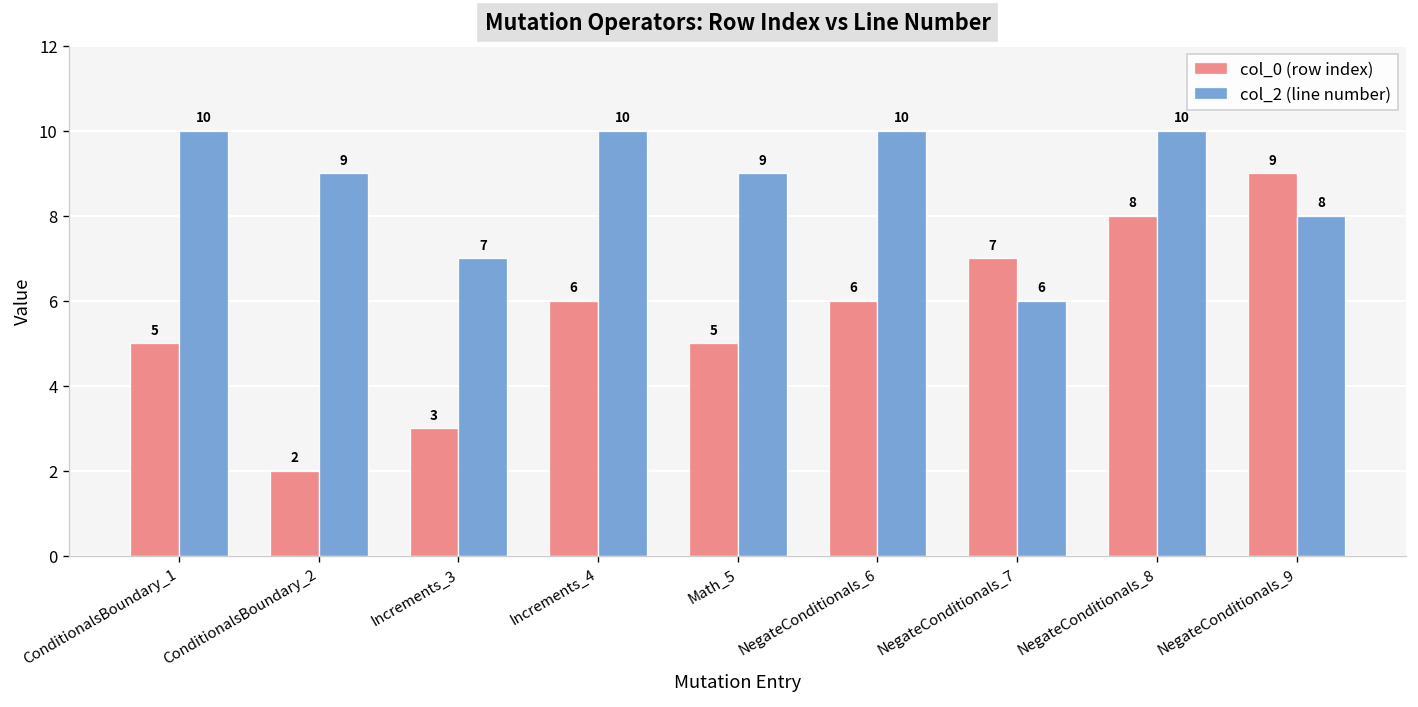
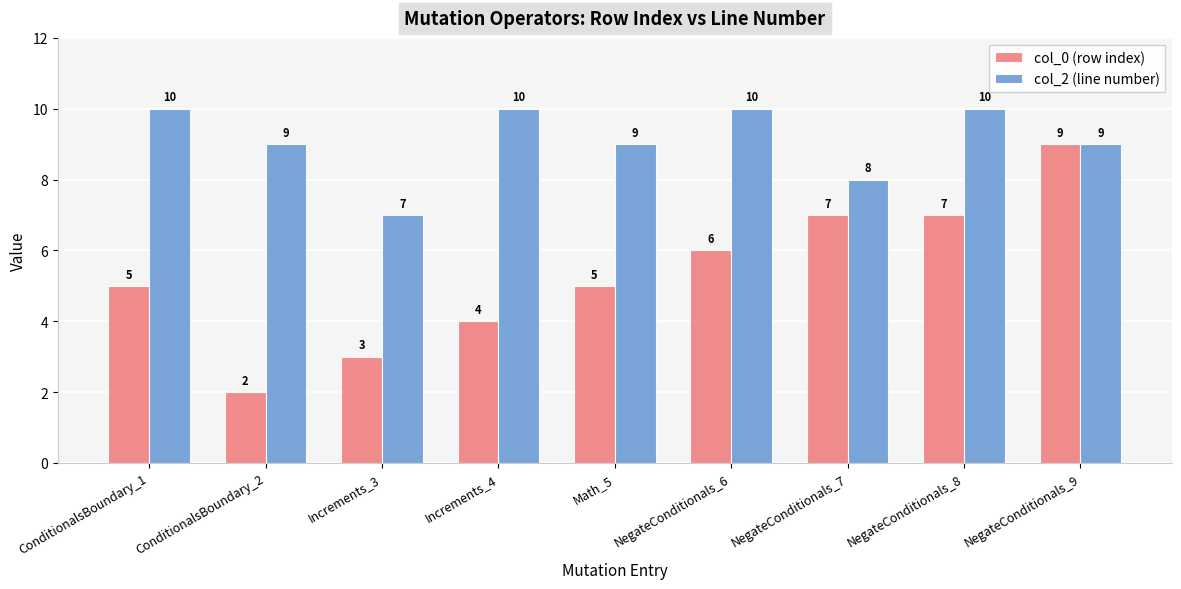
col_0 (row index), Increments_4: 6 -> 4
col_2 (line number), NegateConditionals_7: 6 -> 8
col_0 (row index), NegateConditionals_8: 8 -> 7
col_2 (line number), NegateConditionals_9: 8 -> 9
